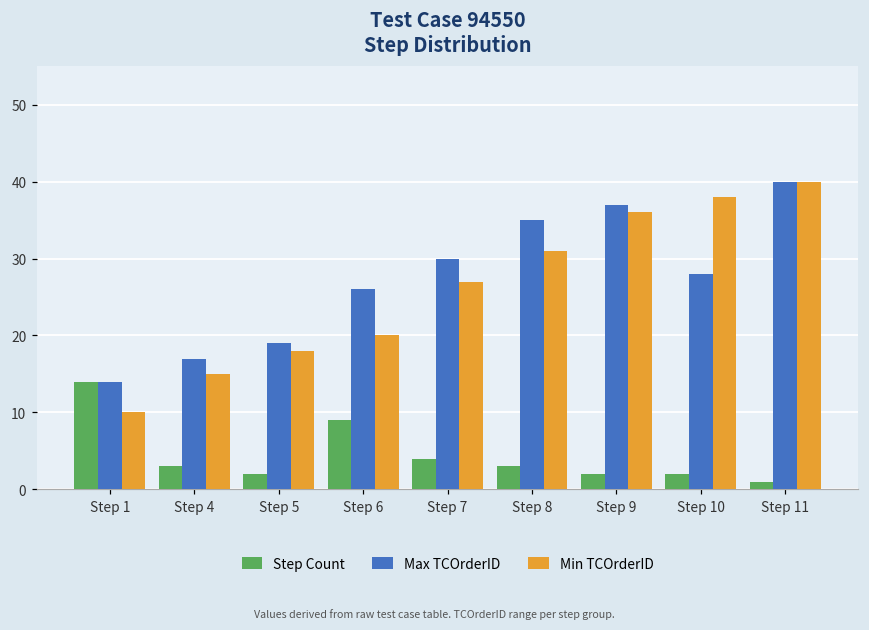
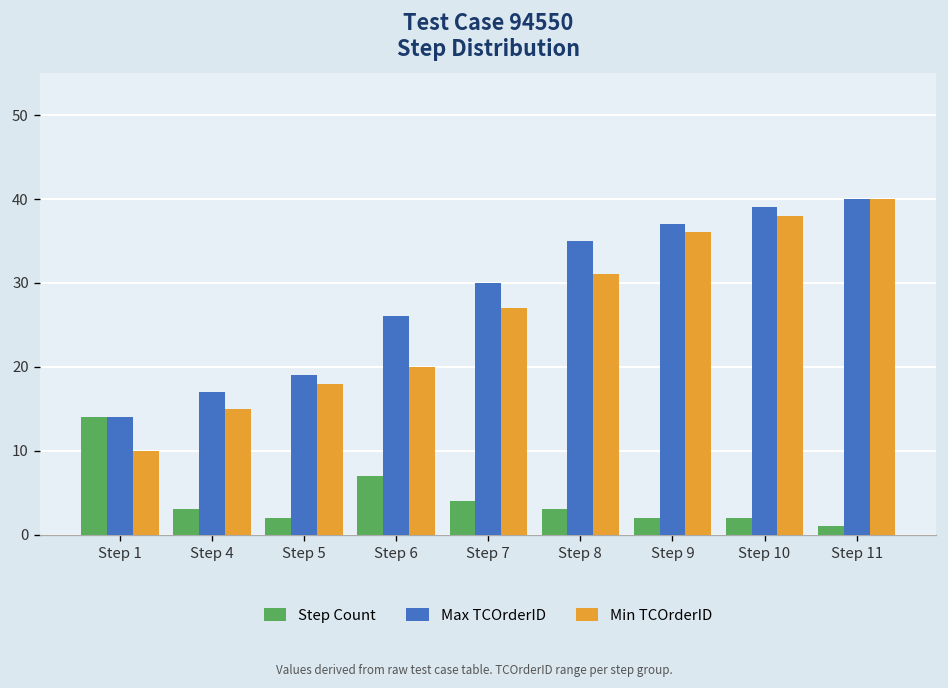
Step Count, Step 6: 9 -> 7
Max TCOrderID, Step 10: 28 -> 39
